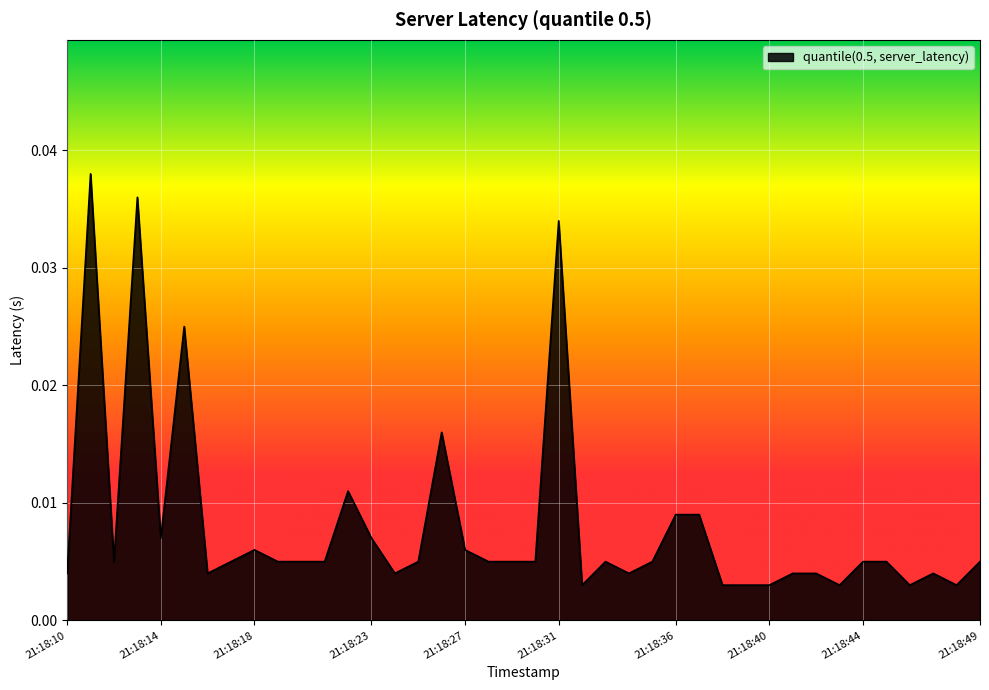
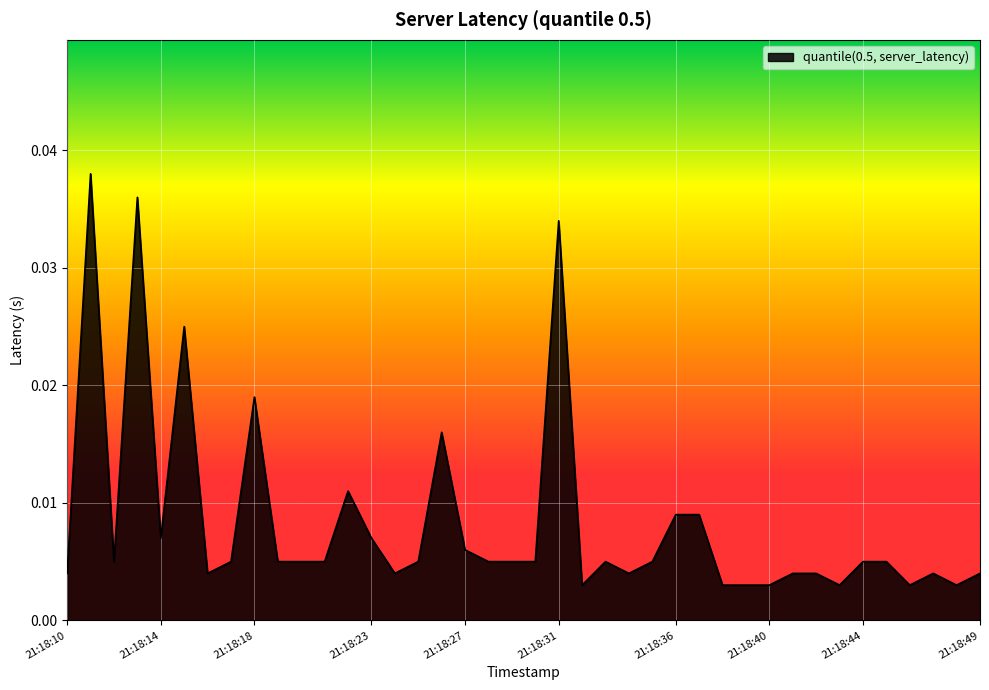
21:18:18: 0.006 -> 0.019
21:18:49: 0.005 -> 0.004
